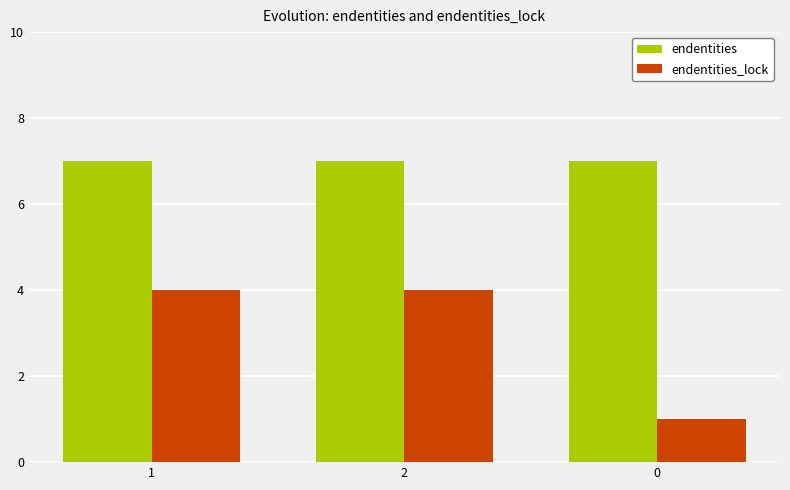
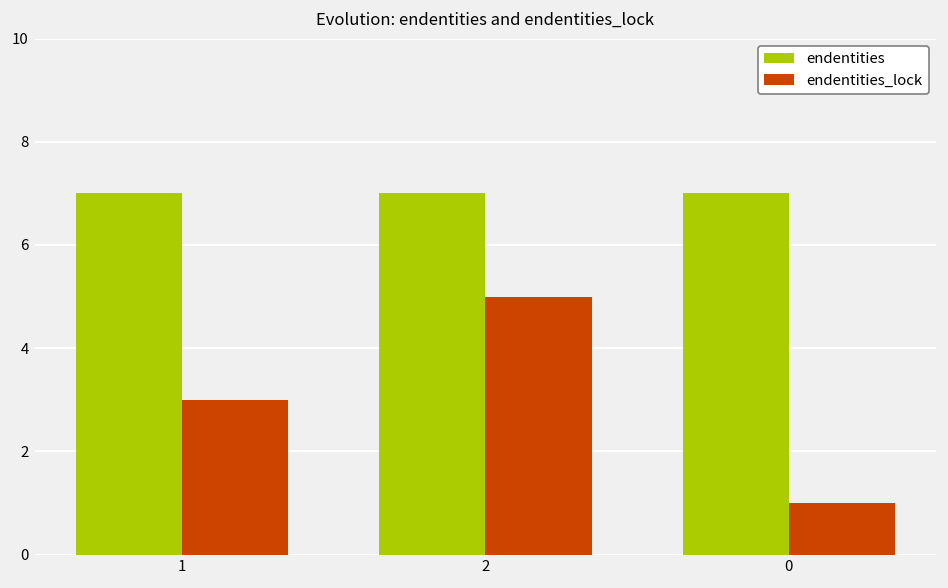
endentities_lock, 1: 4 -> 3
endentities_lock, 2: 4 -> 5
